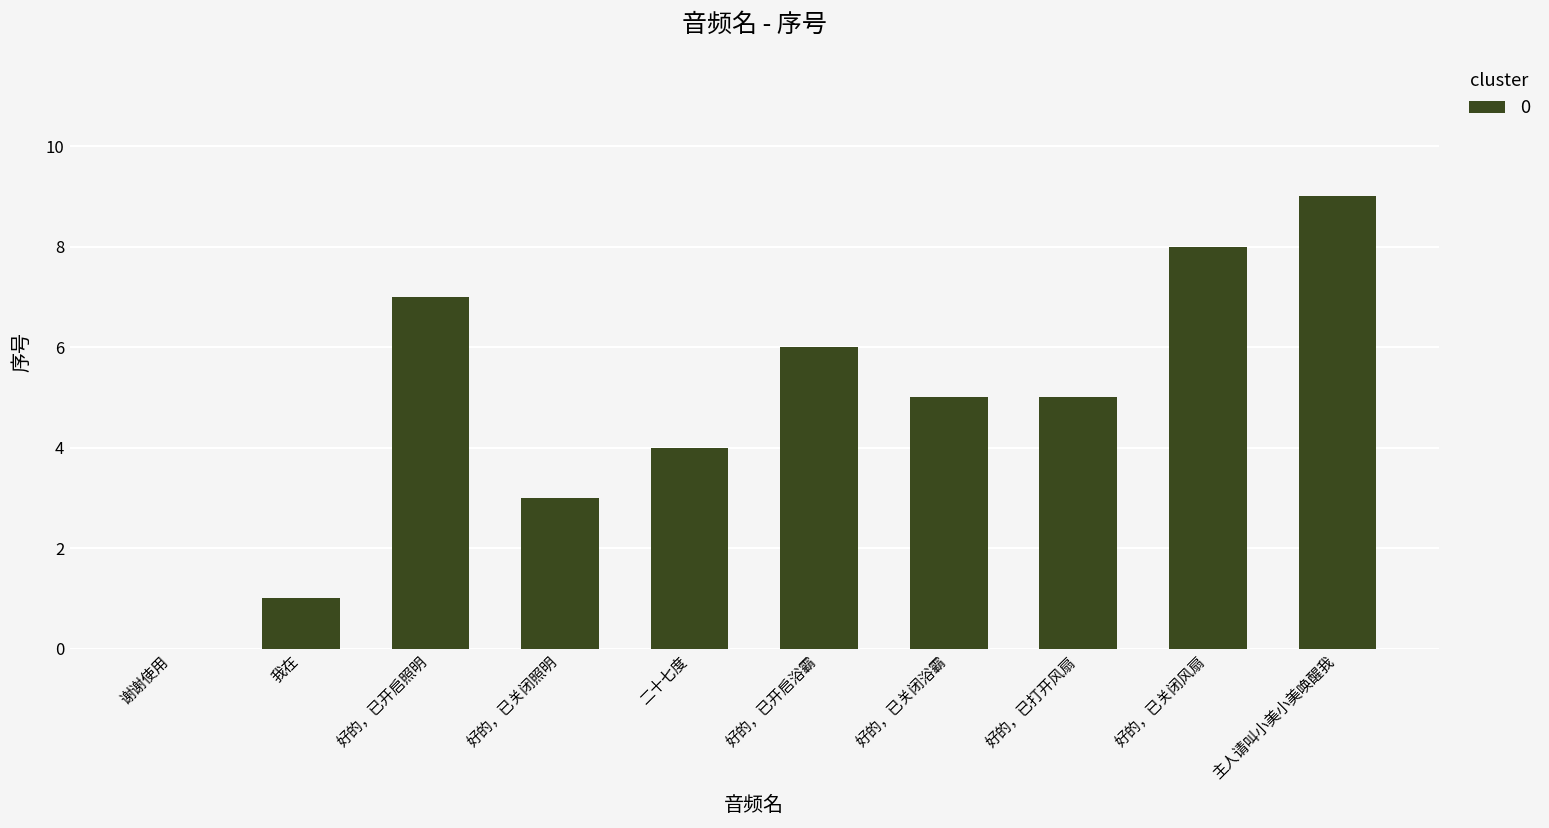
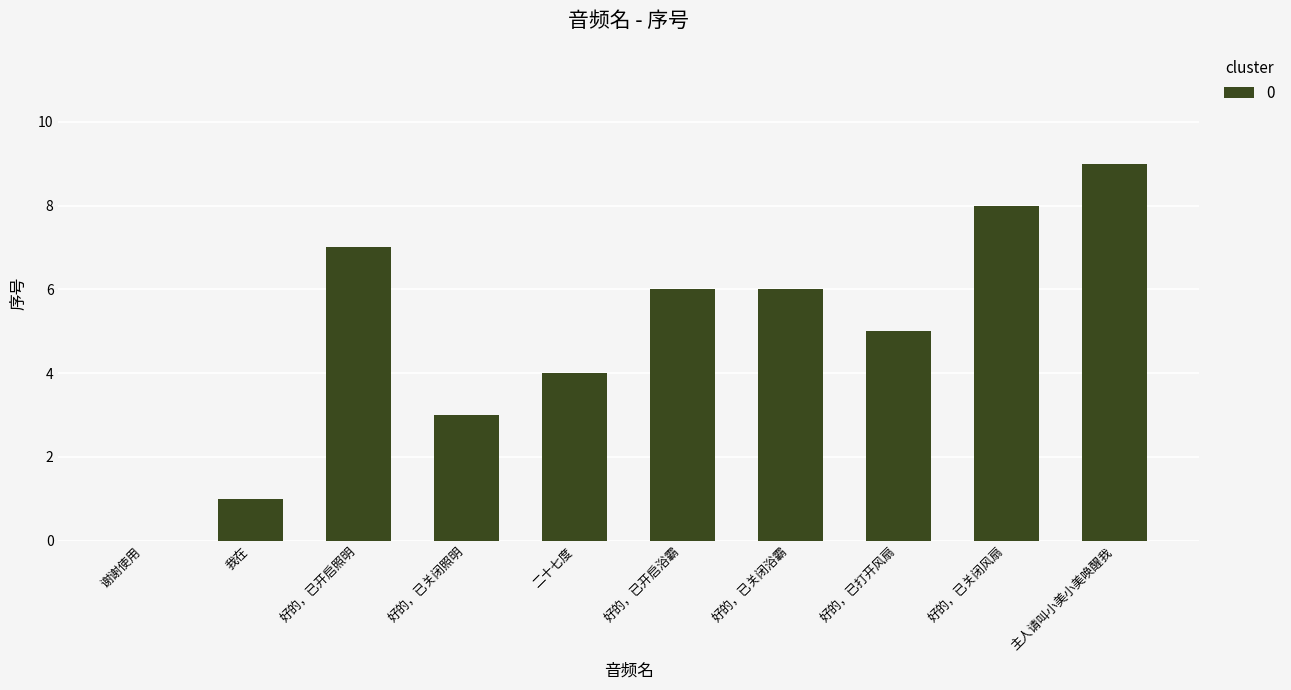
好的，已关闭浴霸: 5 -> 6
